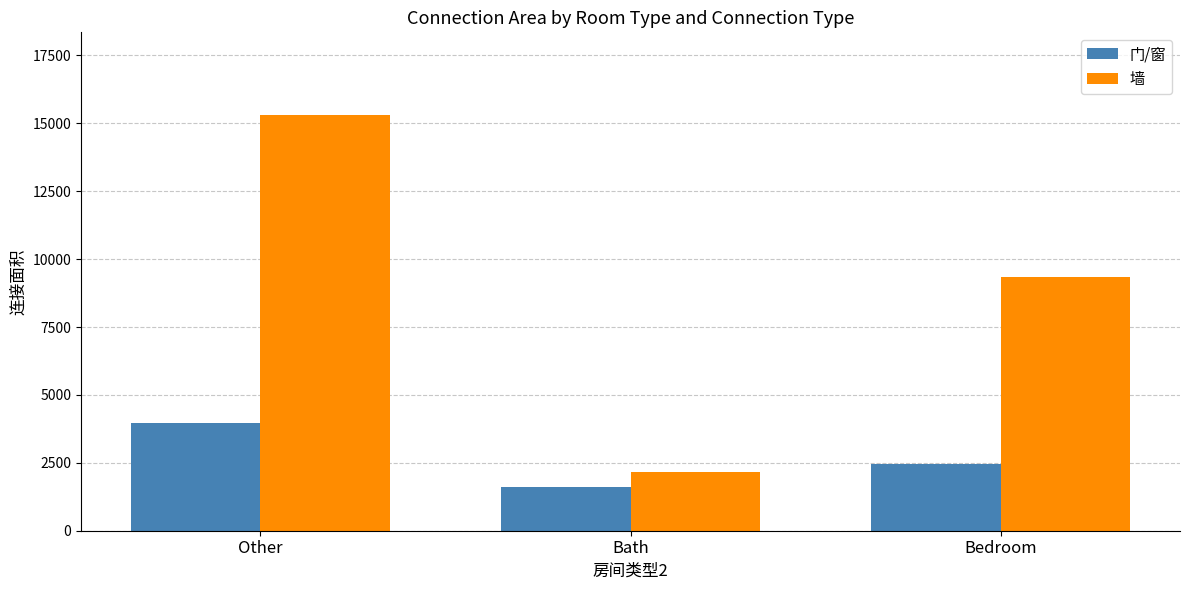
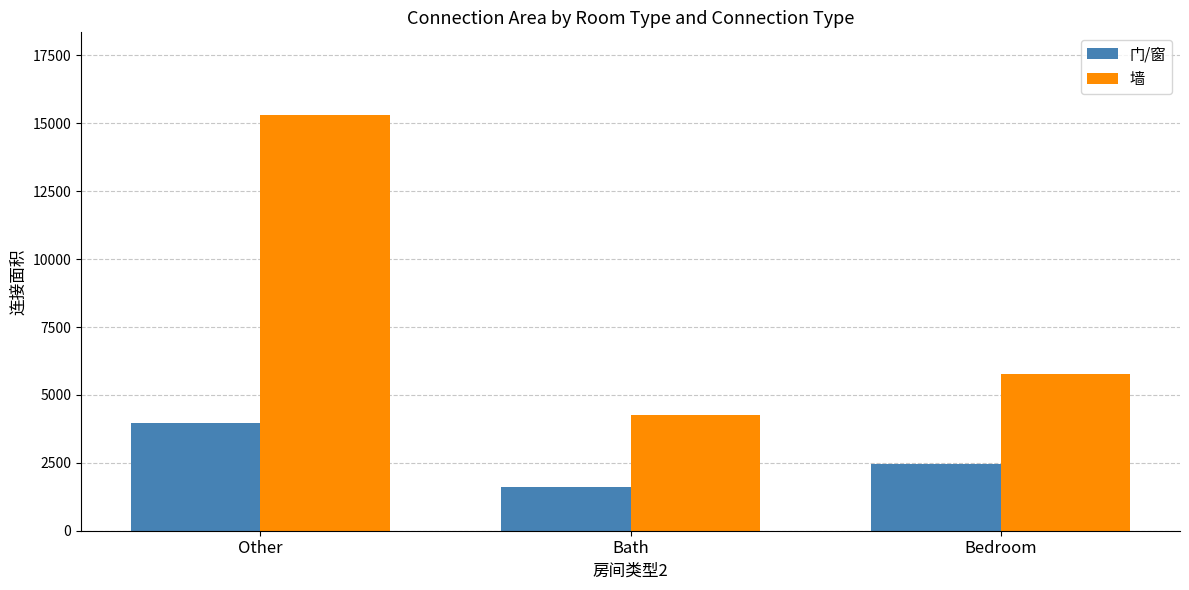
墙, Bath: 2200 -> 4300
墙, Bedroom: 9300 -> 5800
